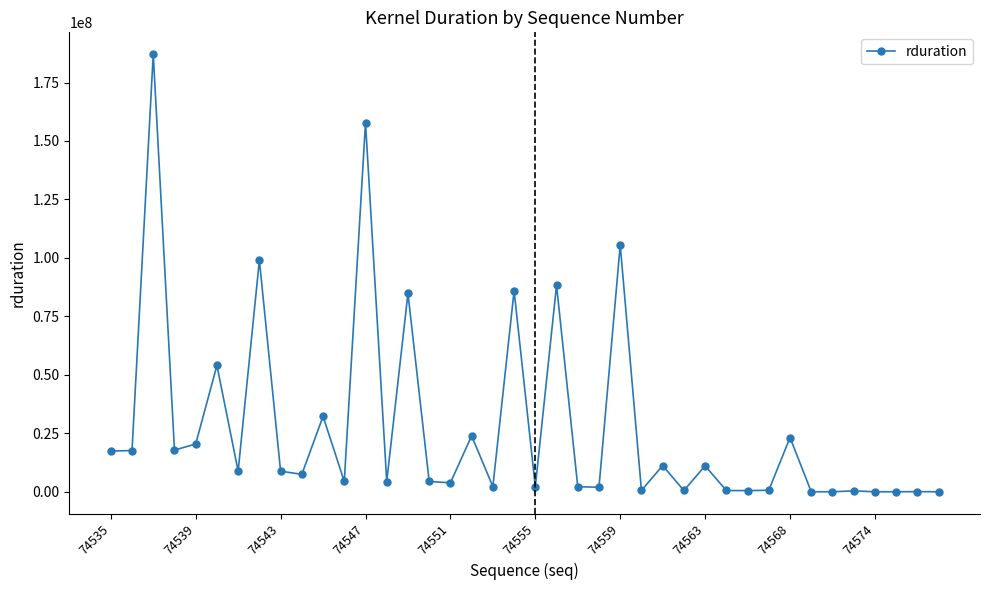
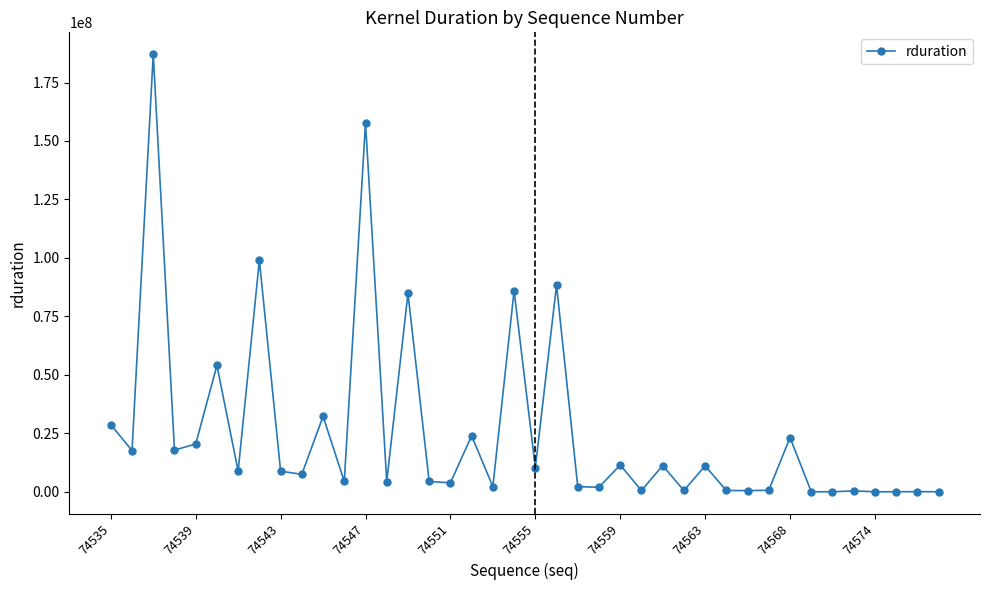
74535: 17000000 -> 29000000
74555: 2000000 -> 10000000
74559: 106000000 -> 11000000
